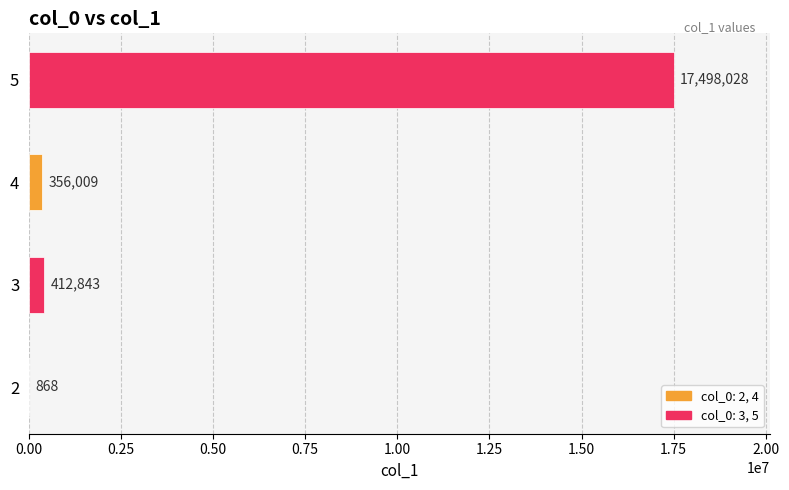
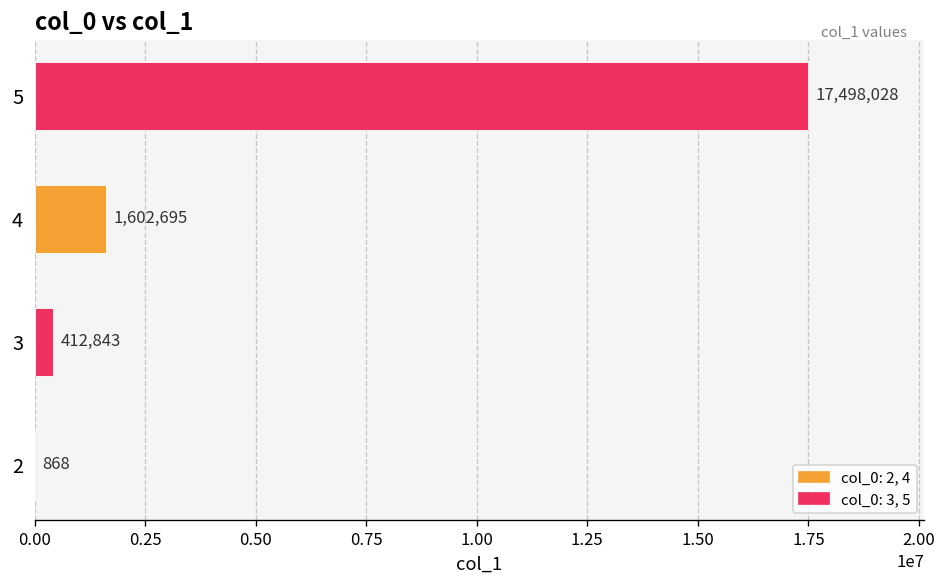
4: 356,009 -> 1,602,695
